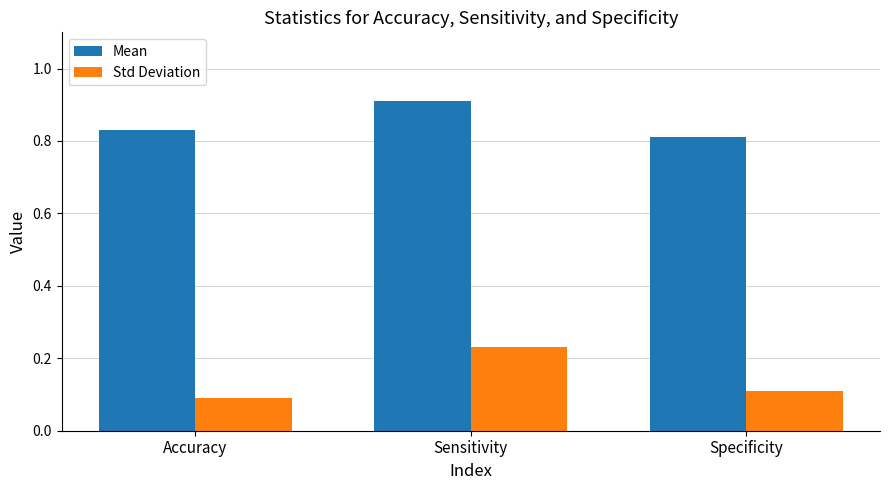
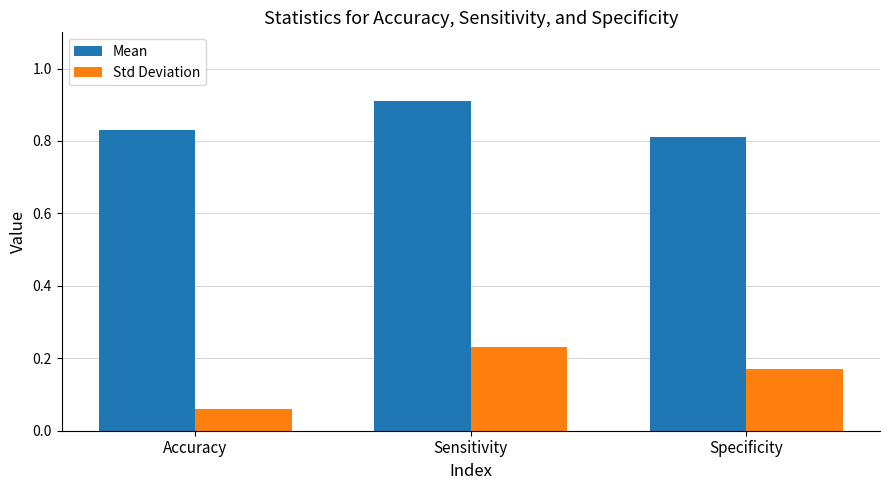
Std Deviation, Accuracy: 0.09 -> 0.06
Std Deviation, Specificity: 0.11 -> 0.17
